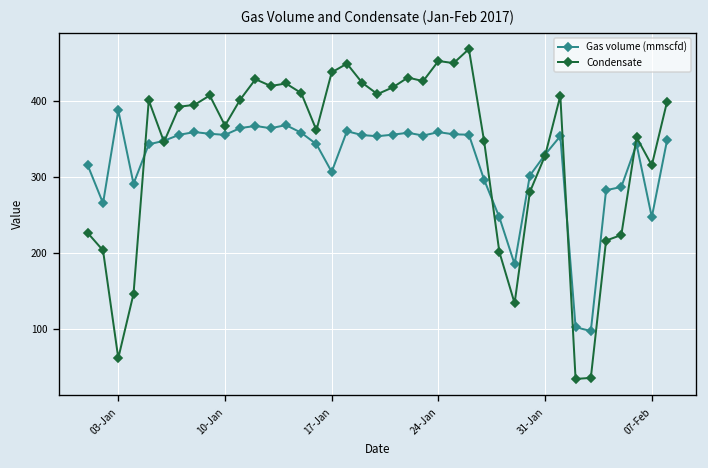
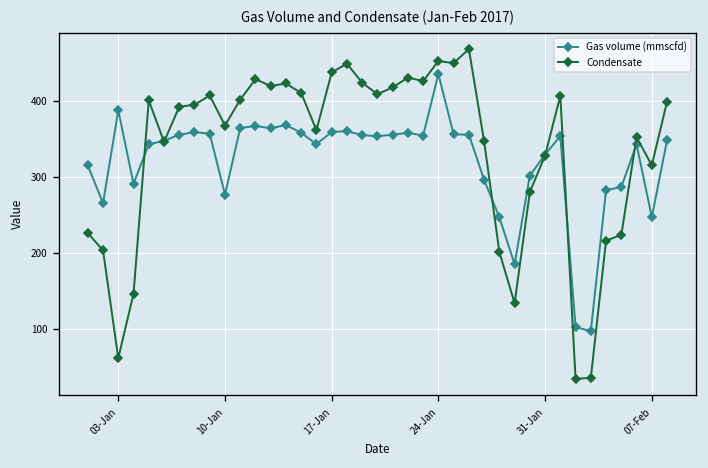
Gas volume (mmscfd), 10-Jan: 360 -> 280
Gas volume (mmscfd), 17-Jan: 310 -> 360
Gas volume (mmscfd), 24-Jan: 360 -> 440
